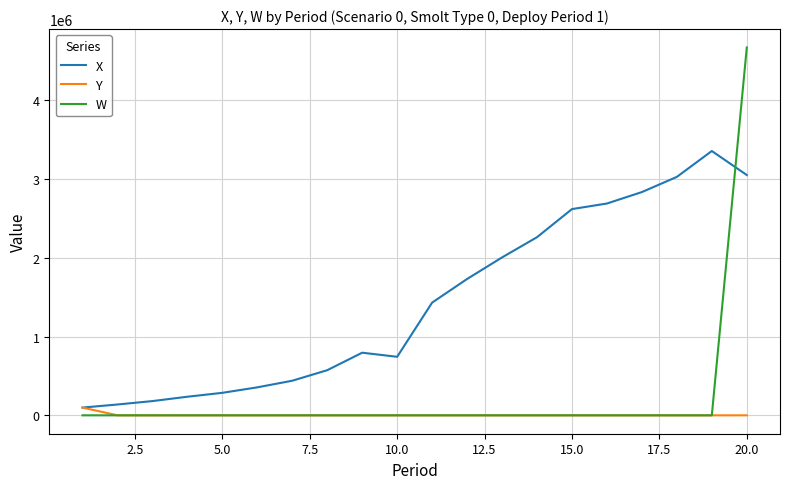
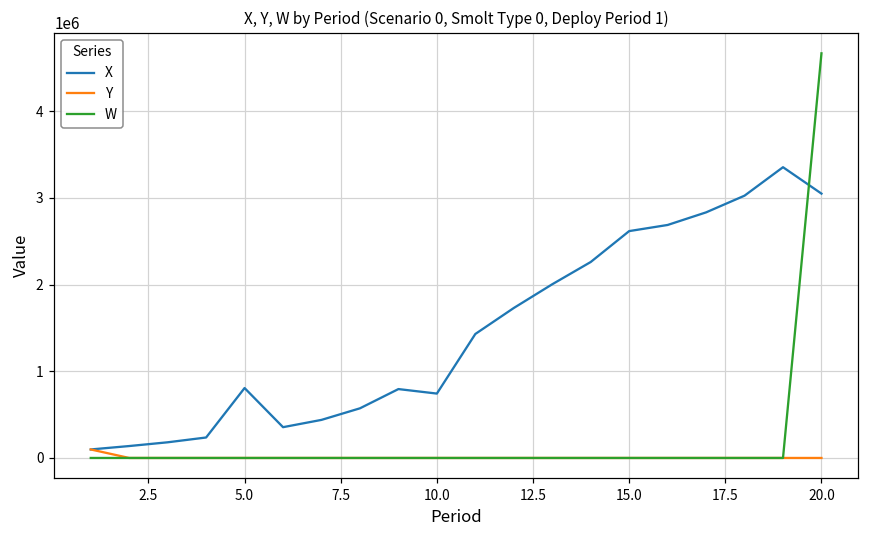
X, 5.0: 300000 -> 800000
